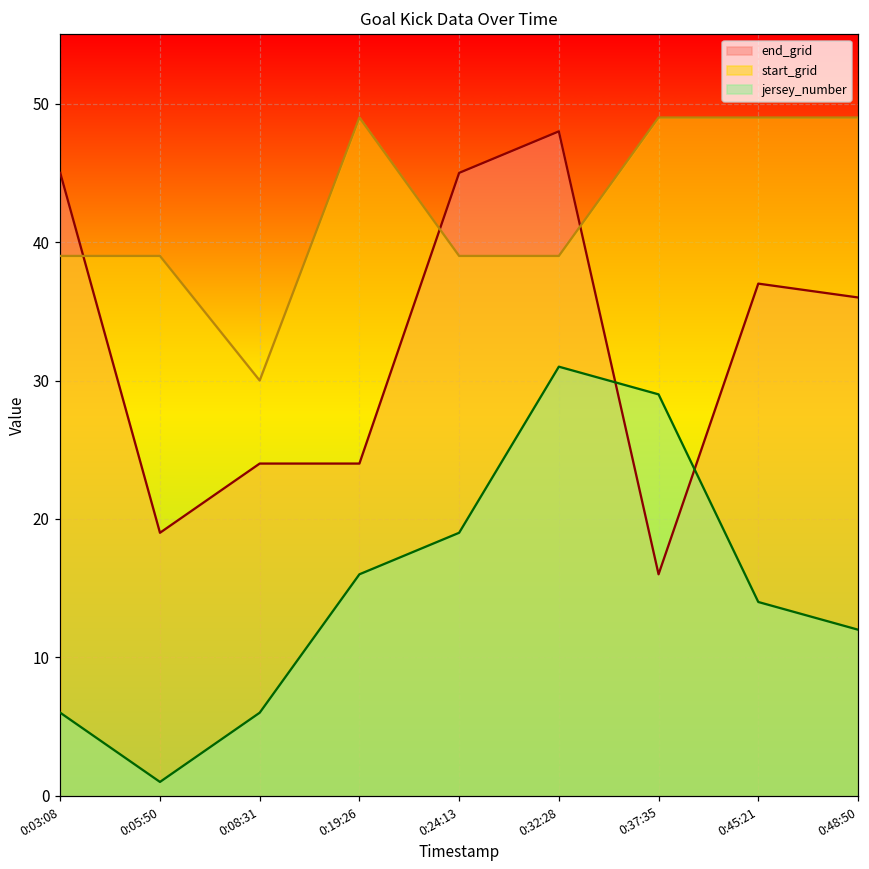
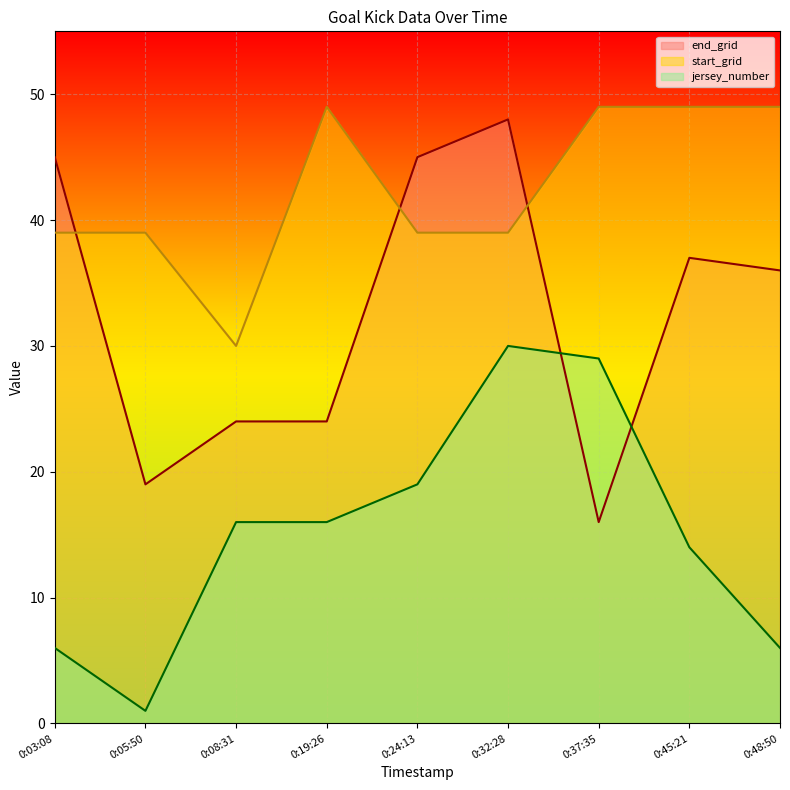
jersey_number, 0:08:31: 6 -> 16
jersey_number, 0:32:28: 31 -> 30
jersey_number, 0:48:50: 12 -> 6
